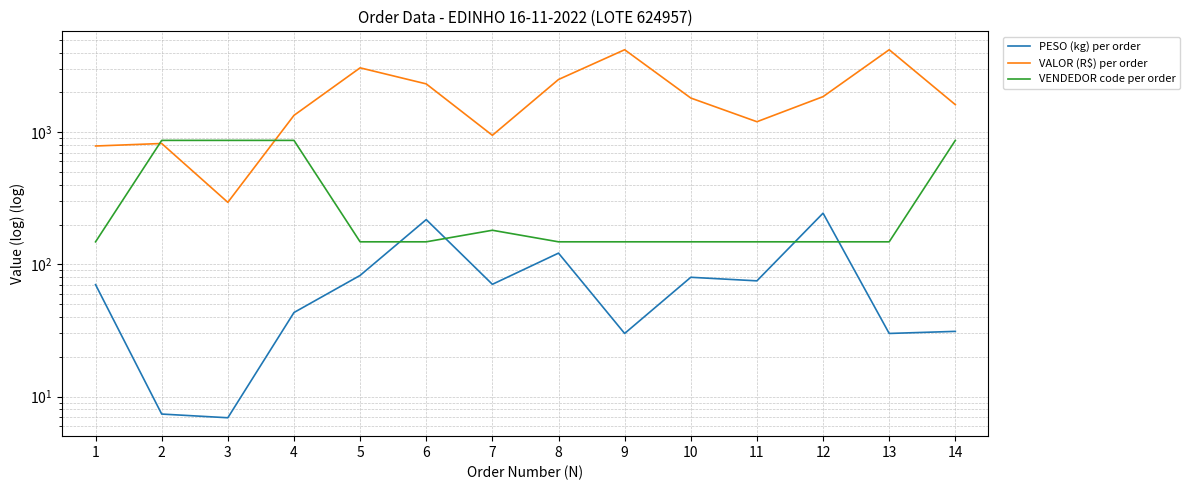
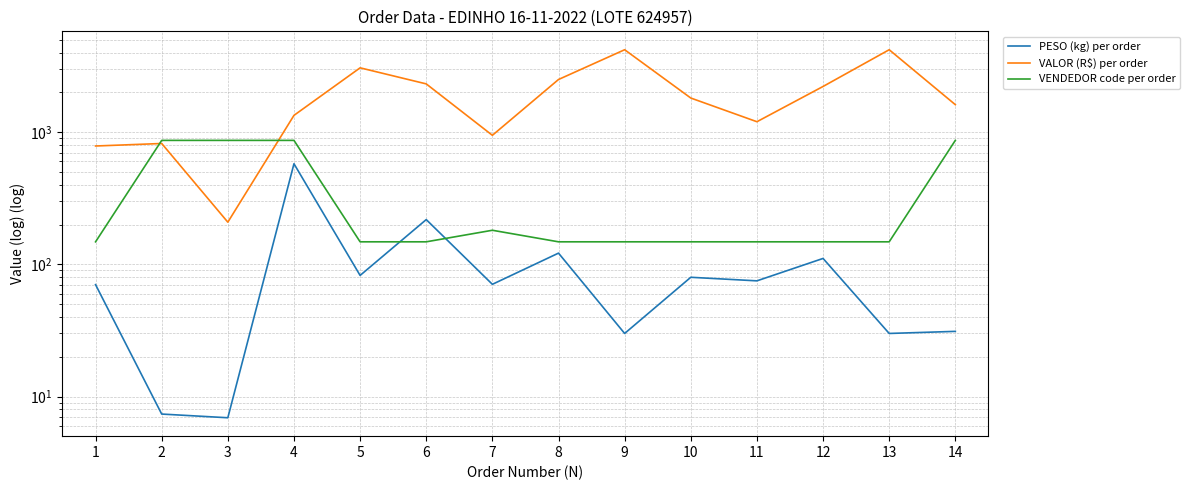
VALOR (R$) per order, 3: 290 -> 210
PESO (kg) per order, 4: 43 -> 600
PESO (kg) per order, 12: 240 -> 110
VALOR (R$) per order, 12: 1900 -> 2200
